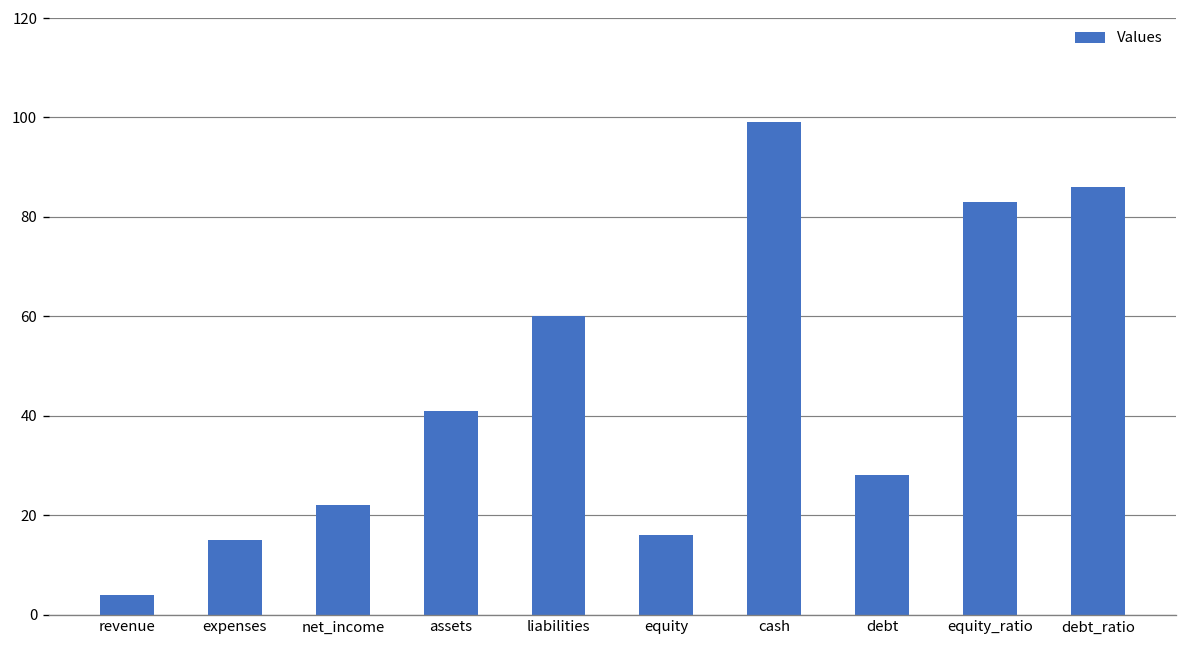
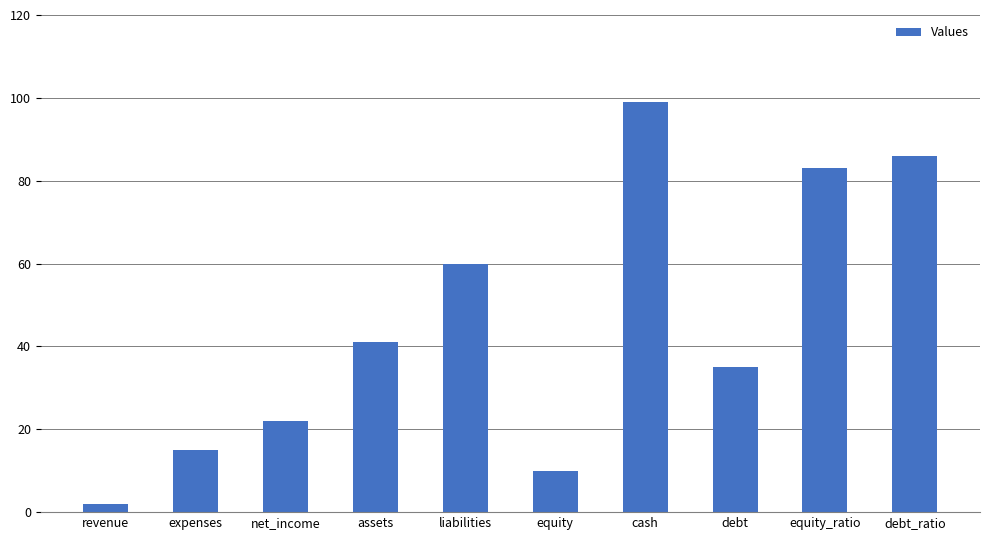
revenue: 4 -> 2
equity: 16 -> 10
debt: 28 -> 35
